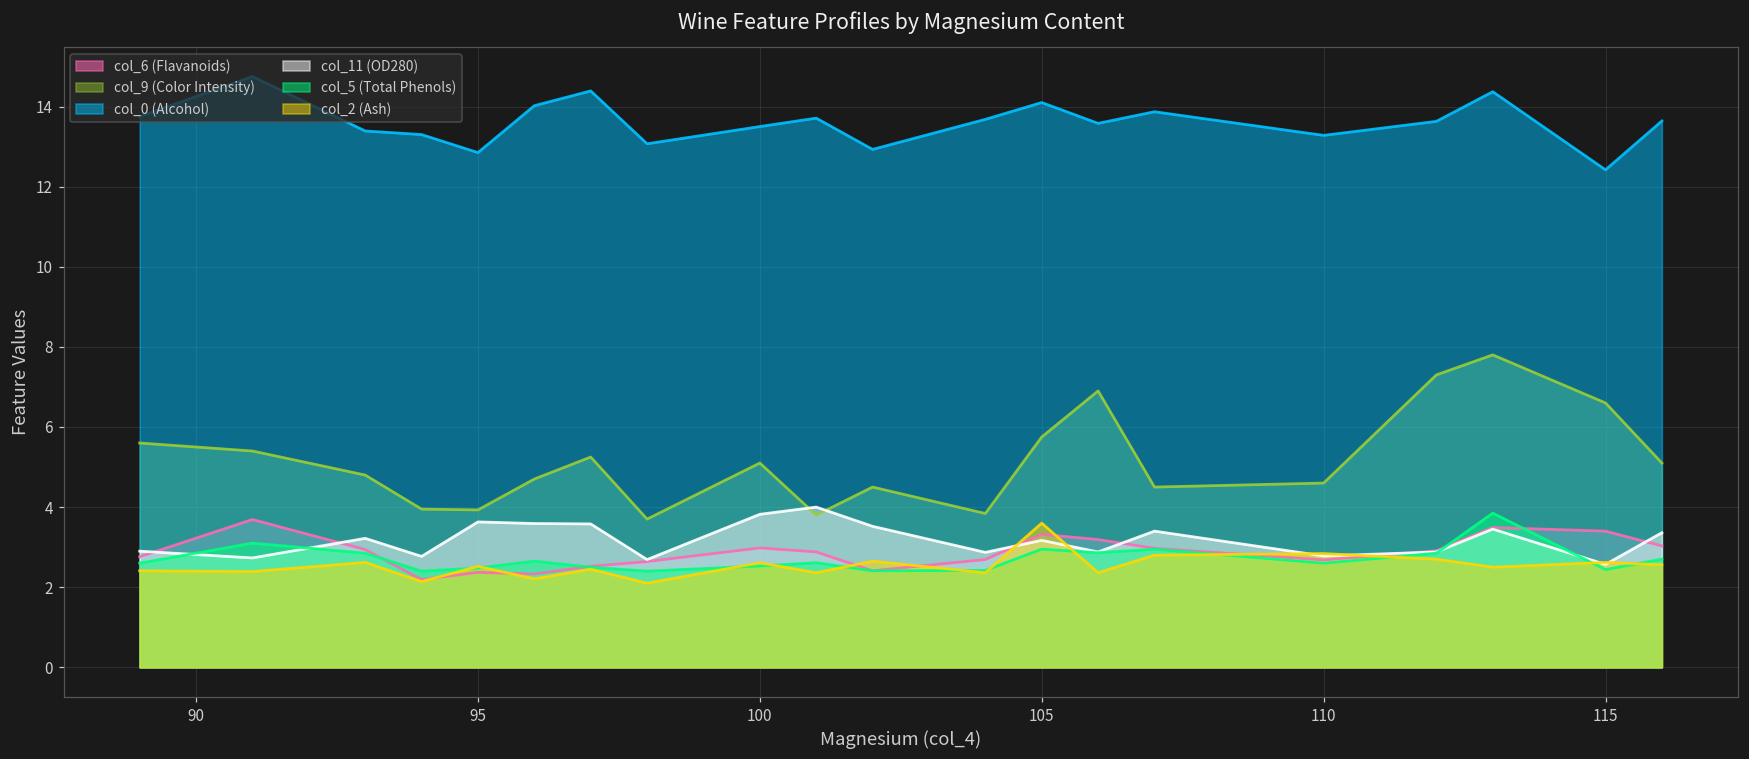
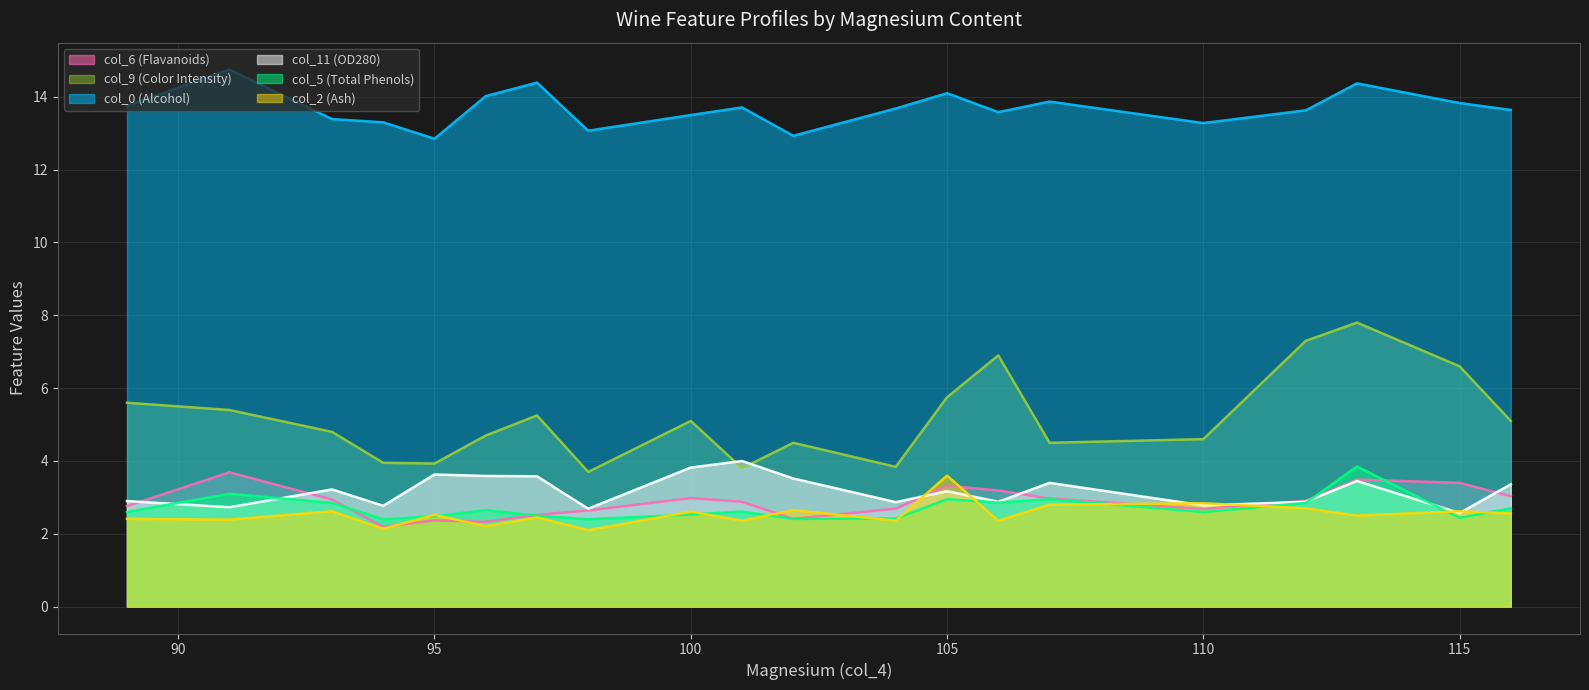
col_0 (Alcohol), 115: 12.4 -> 13.8
